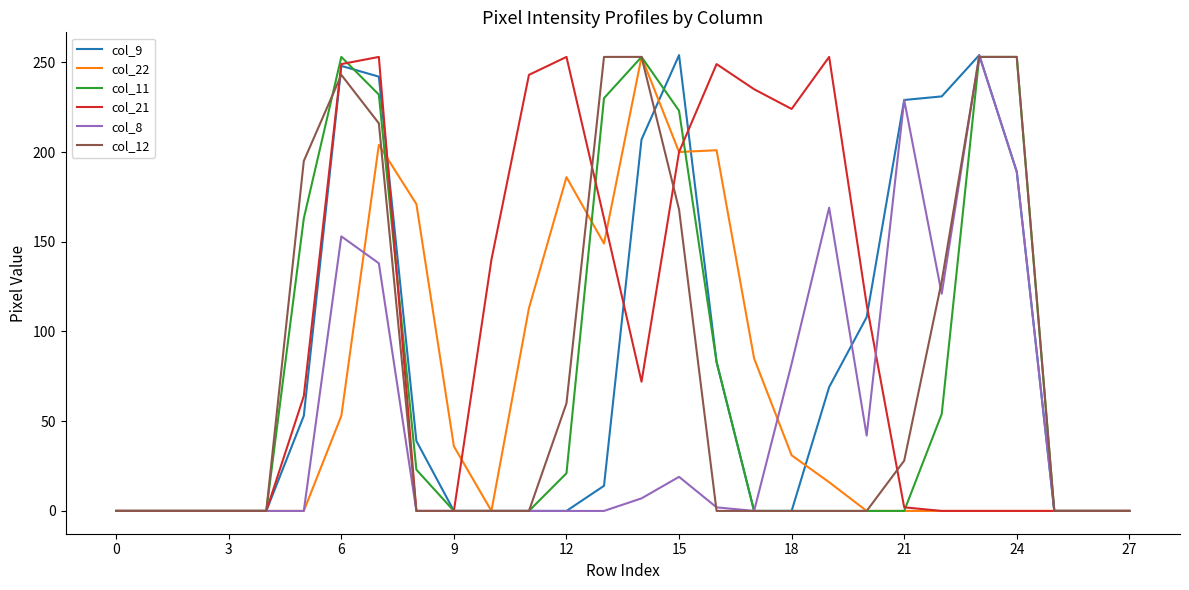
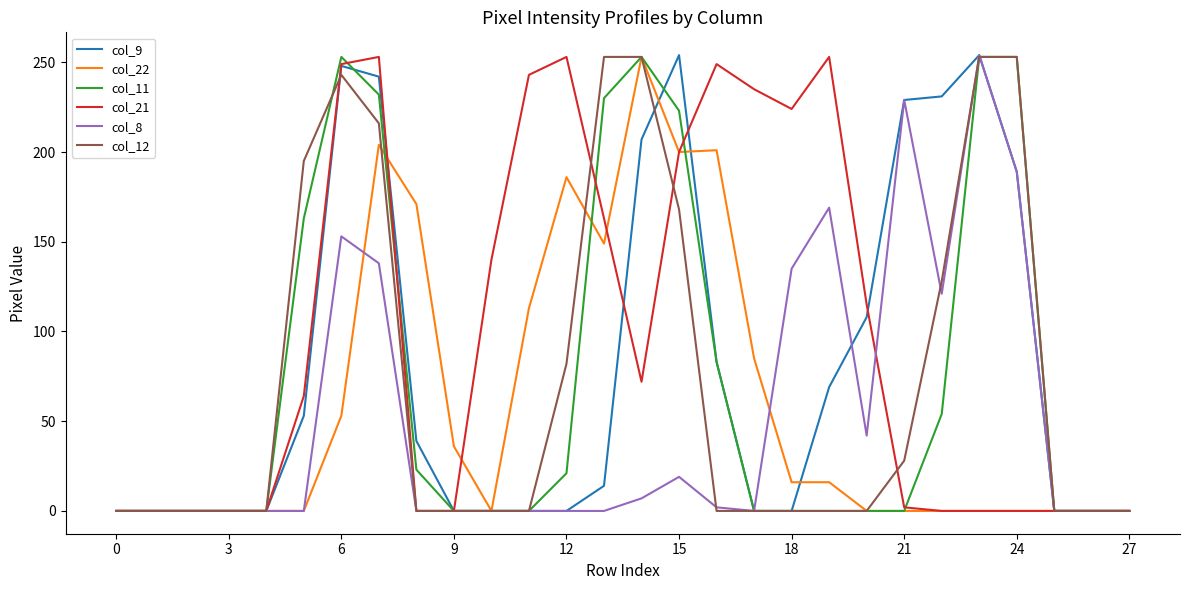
col_12, 12: 60 -> 82
col_22, 18: 31 -> 16
col_8, 18: 82 -> 135
